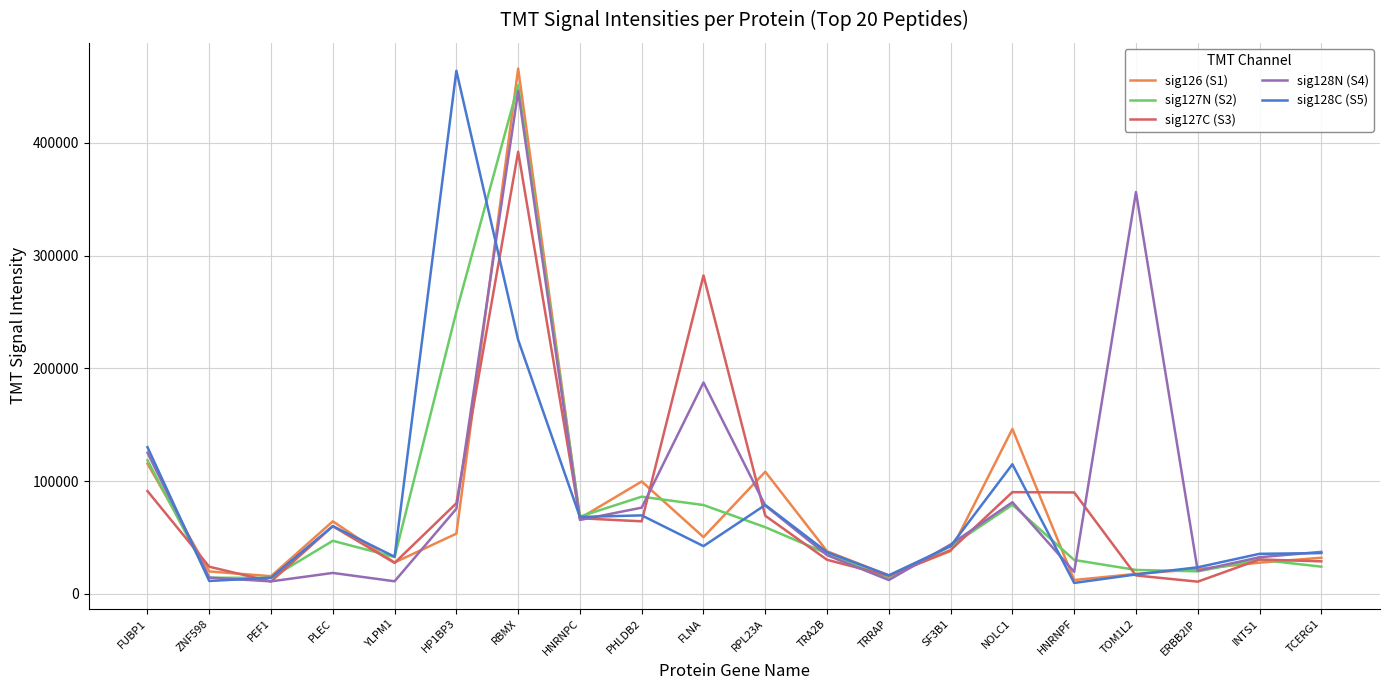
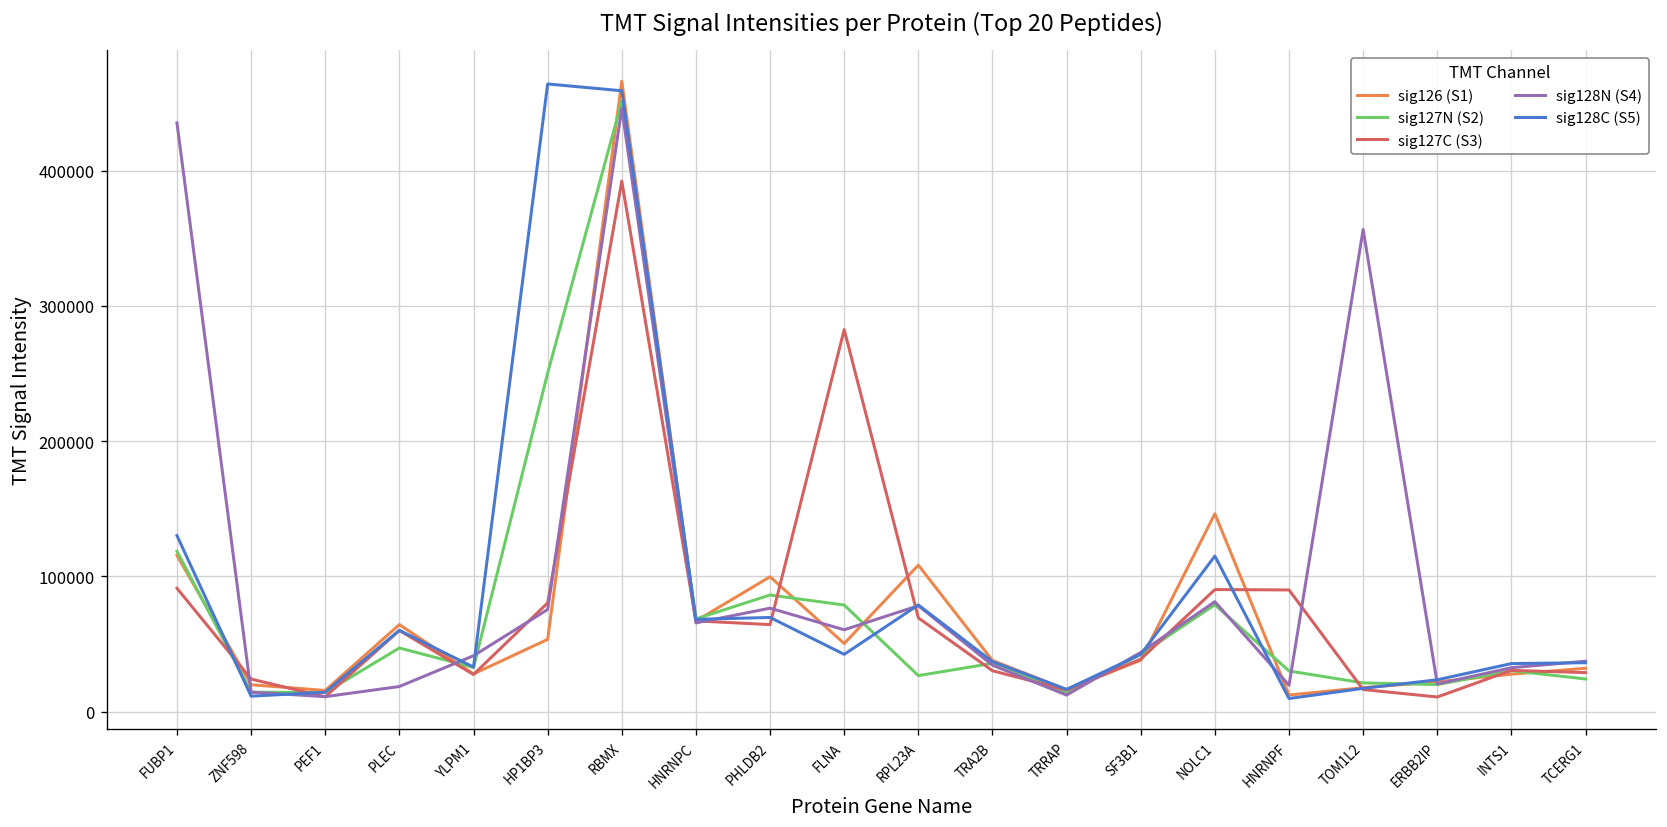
sig128N (S4), FUBP1: 125000 -> 435000
sig128N (S4), YLPM1: 11000 -> 41000
sig128C (S5), RBMX: 225000 -> 459000
sig128N (S4), FLNA: 188000 -> 61000
sig127N (S2), RPL23A: 59000 -> 27000
